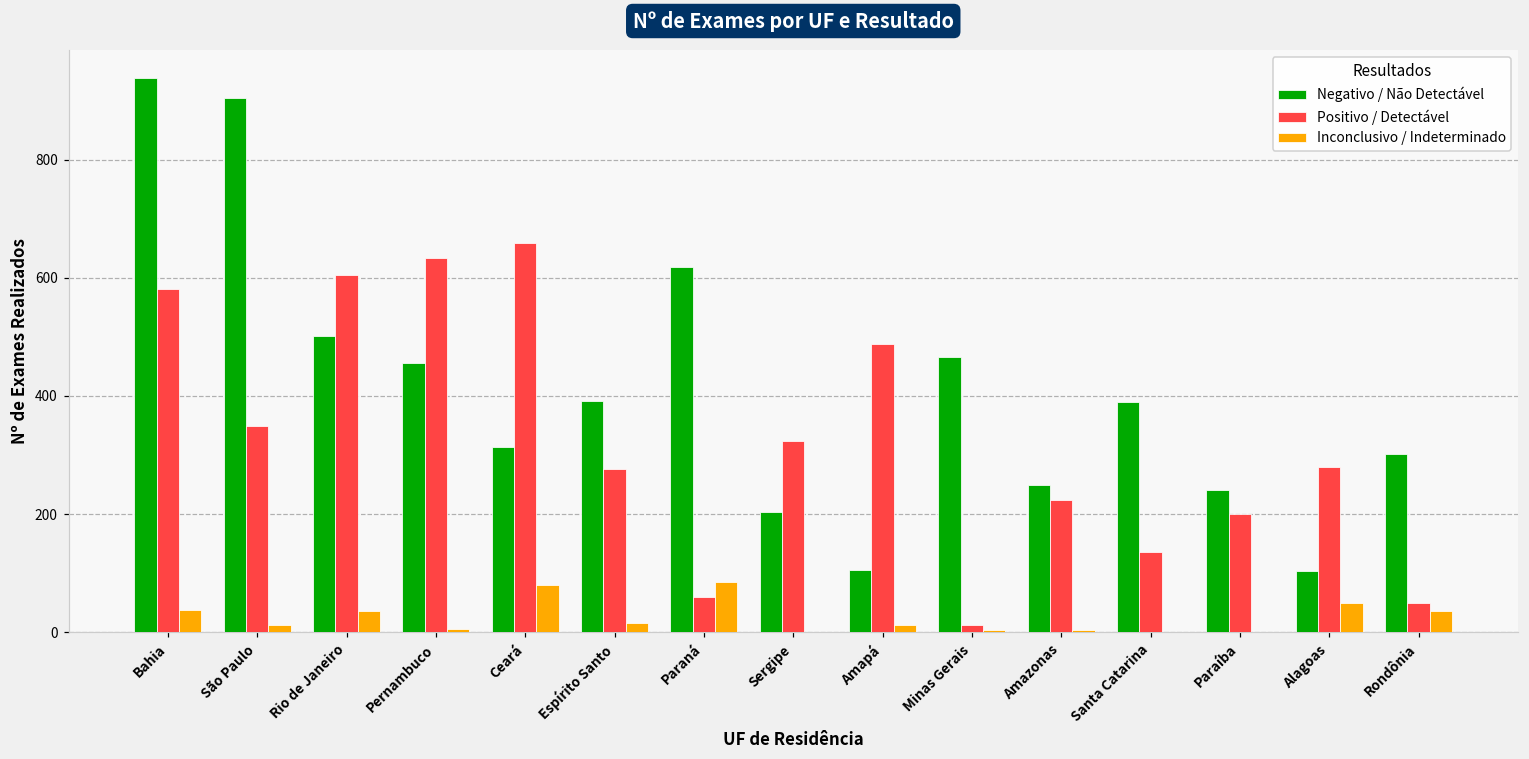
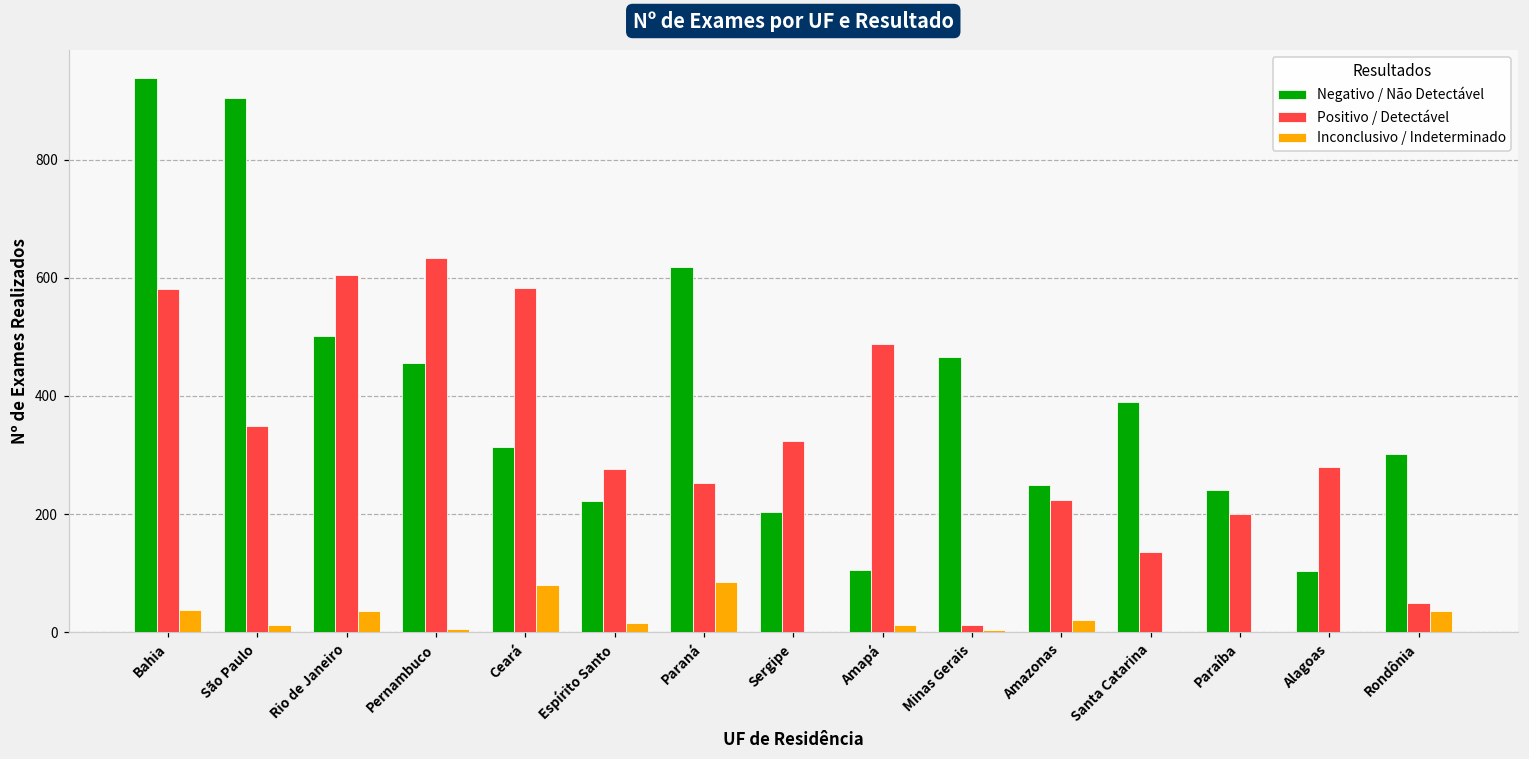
Positivo / Detectável, Ceará: 660 -> 580
Negativo / Não Detectável, Espírito Santo: 390 -> 220
Positivo / Detectável, Paraná: 60 -> 250
Inconclusivo / Indeterminado, Amazonas: 0 -> 20
Inconclusivo / Indeterminado, Alagoas: 50 -> 0
